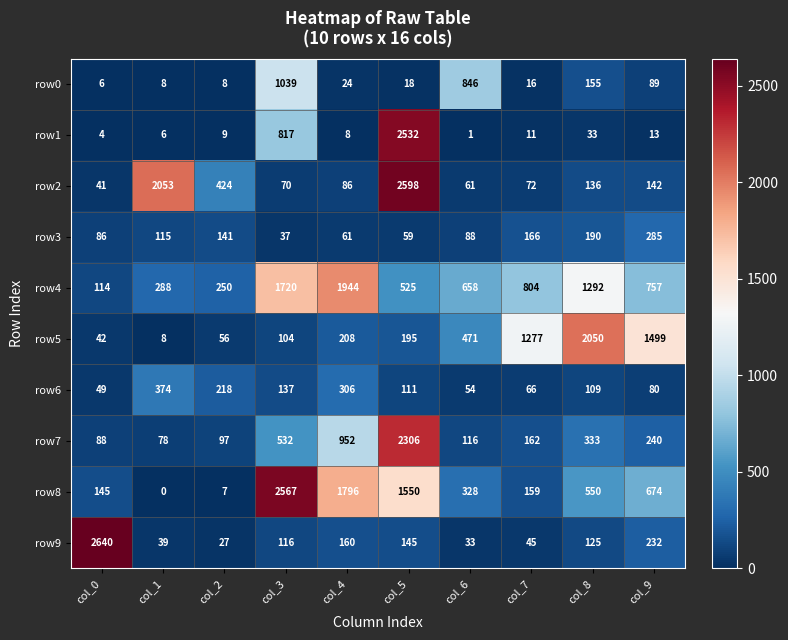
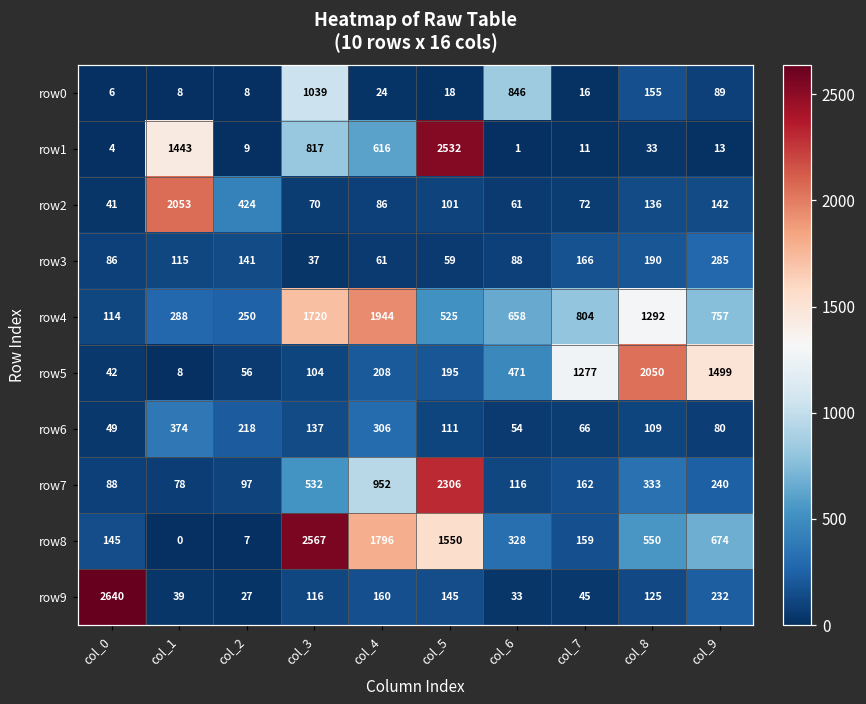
row1, col_1: 6 -> 1443
row1, col_4: 8 -> 616
row2, col_5: 2598 -> 101
